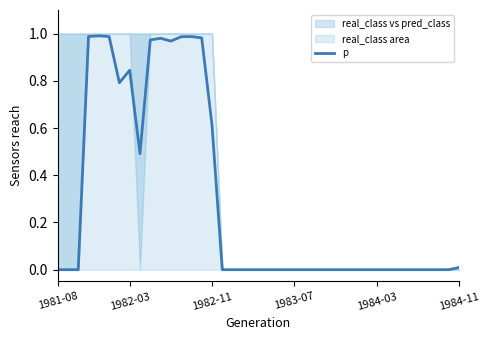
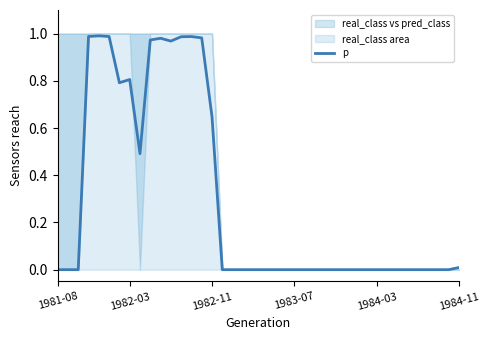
p, 1982-03: 0.85 -> 0.81
p, 1982-11: 0.61 -> 0.65
